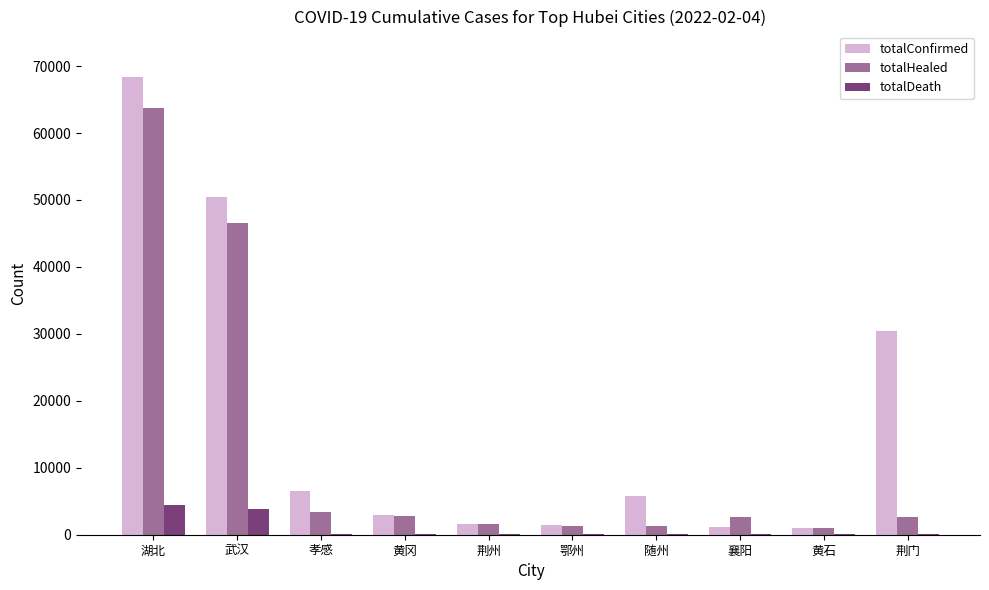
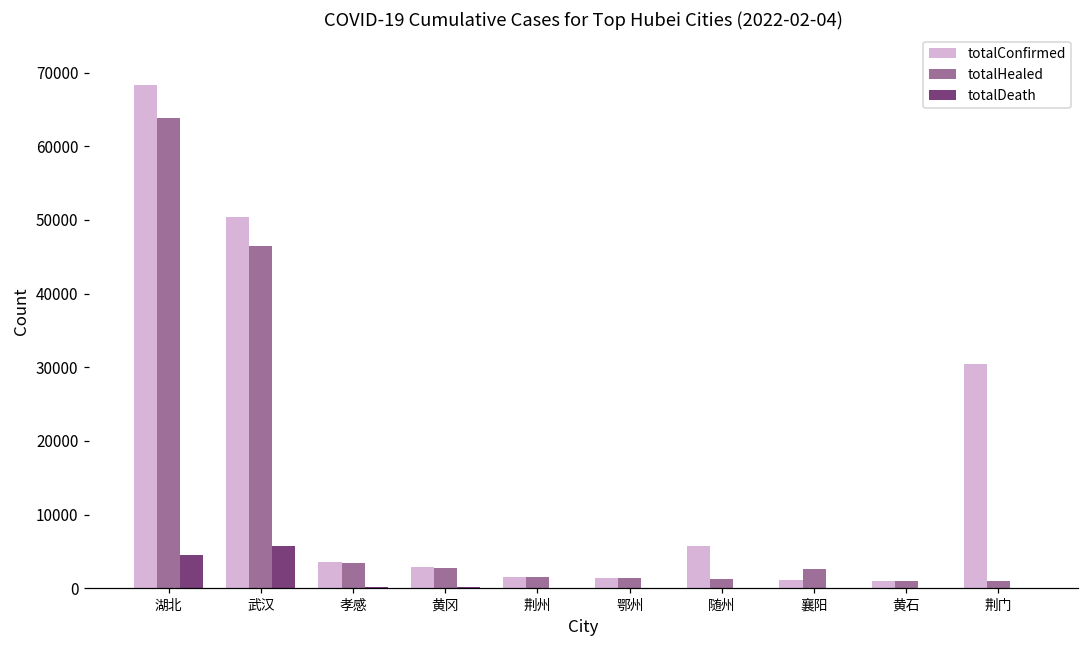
totalDeath, 武汉: 4000 -> 6000
totalConfirmed, 孝感: 7000 -> 4000
totalHealed, 荆门: 3000 -> 1000
